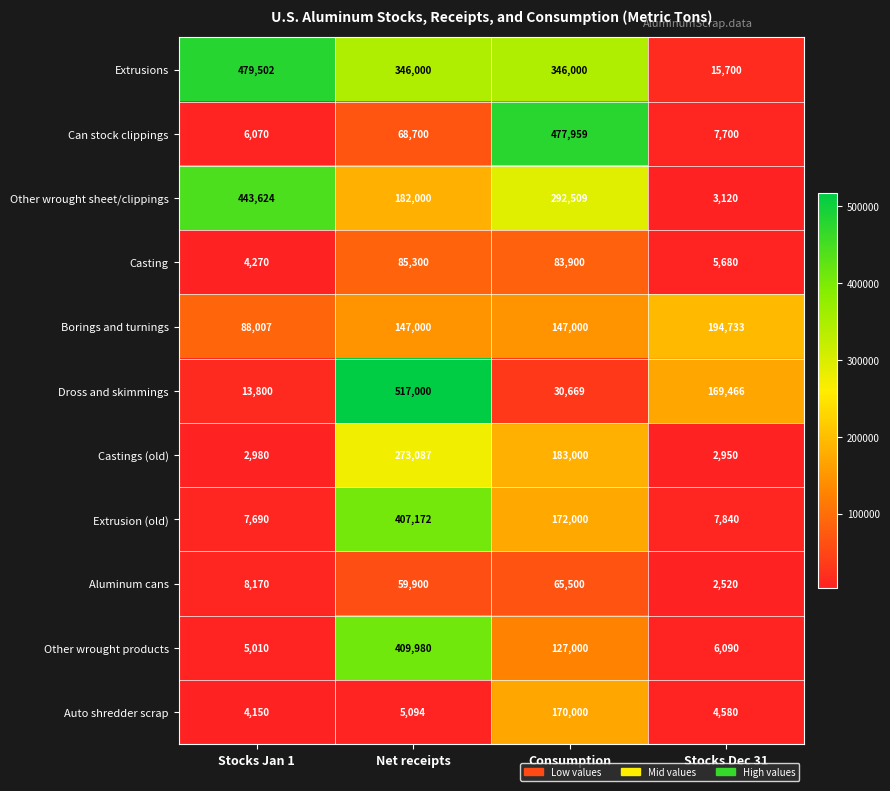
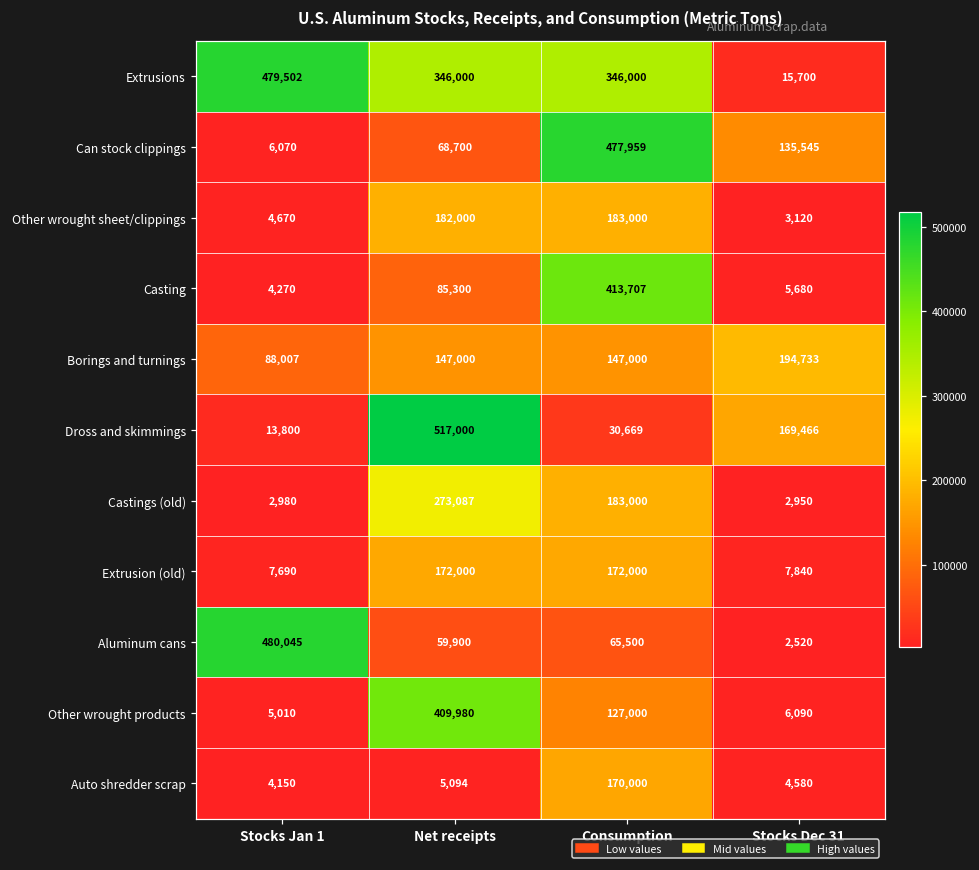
Can stock clippings, Stocks Dec 31: 7,700 -> 135,545
Other wrought sheet/clippings, Stocks Jan 1: 443,624 -> 4,670
Other wrought sheet/clippings, Consumption: 292,509 -> 183,000
Casting, Consumption: 83,900 -> 413,707
Extrusion (old), Net receipts: 407,172 -> 172,000
Aluminum cans, Stocks Jan 1: 8,170 -> 480,045
